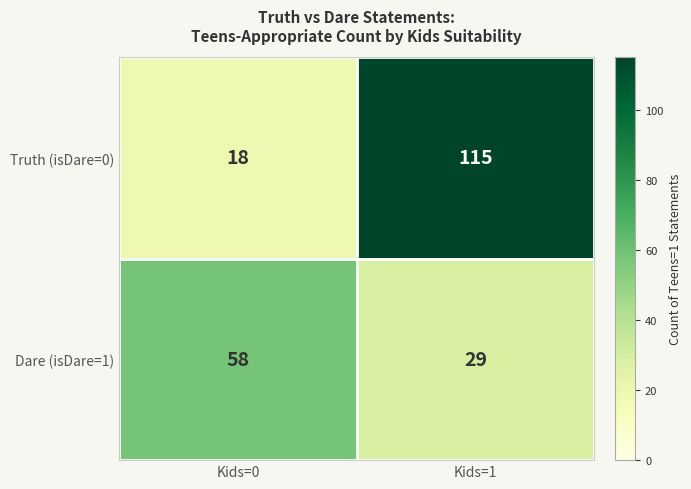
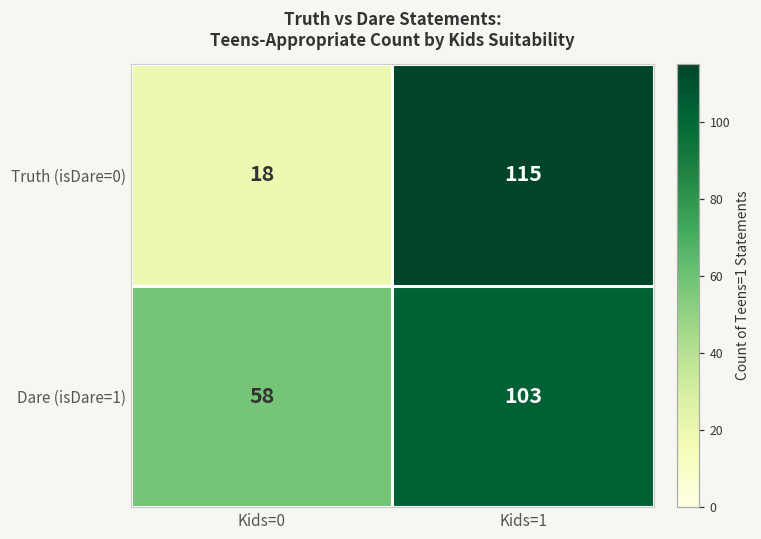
Dare (isDare=1), Kids=1: 29 -> 103
